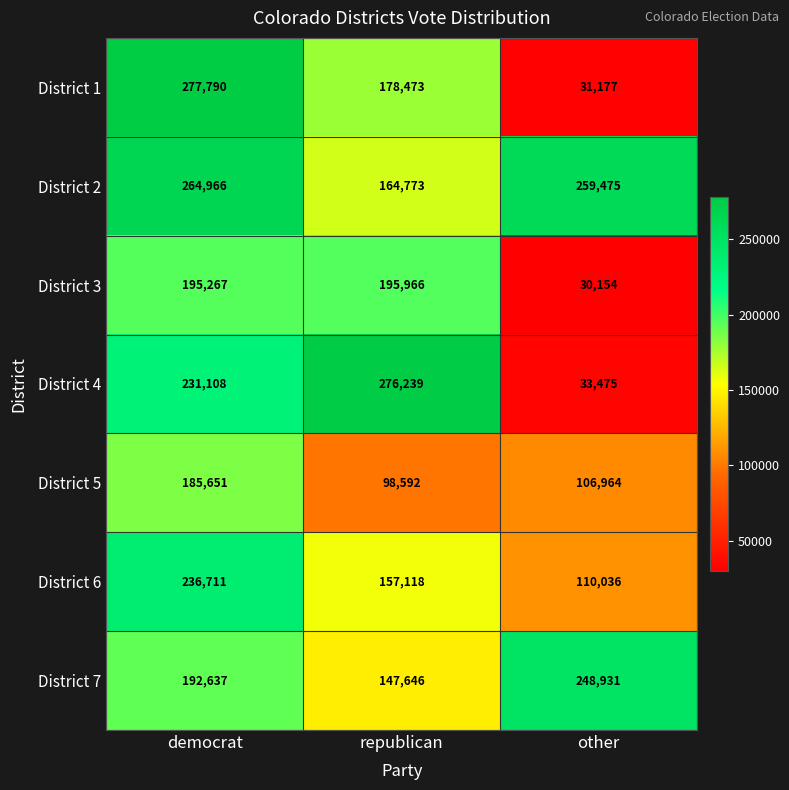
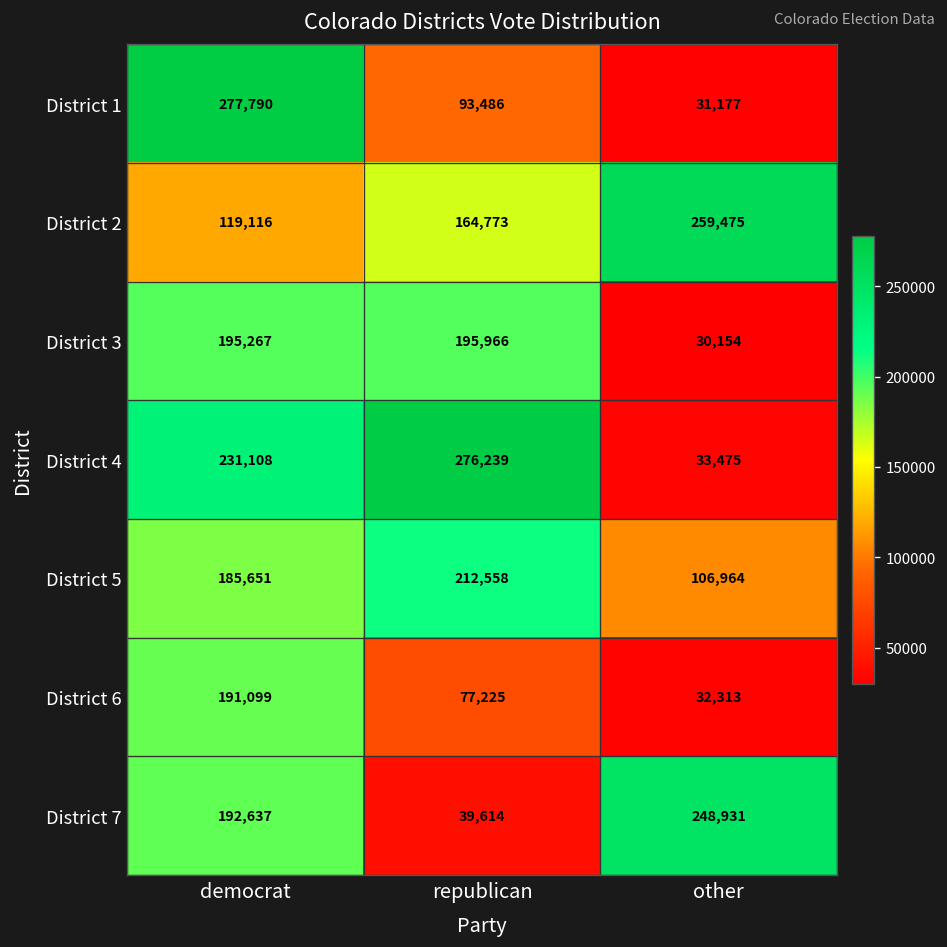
District 1, republican: 178,473 -> 93,486
District 2, democrat: 264,966 -> 119,116
District 5, republican: 98,592 -> 212,558
District 6, democrat: 236,711 -> 191,099
District 6, republican: 157,118 -> 77,225
District 6, other: 110,036 -> 32,313
District 7, republican: 147,646 -> 39,614
